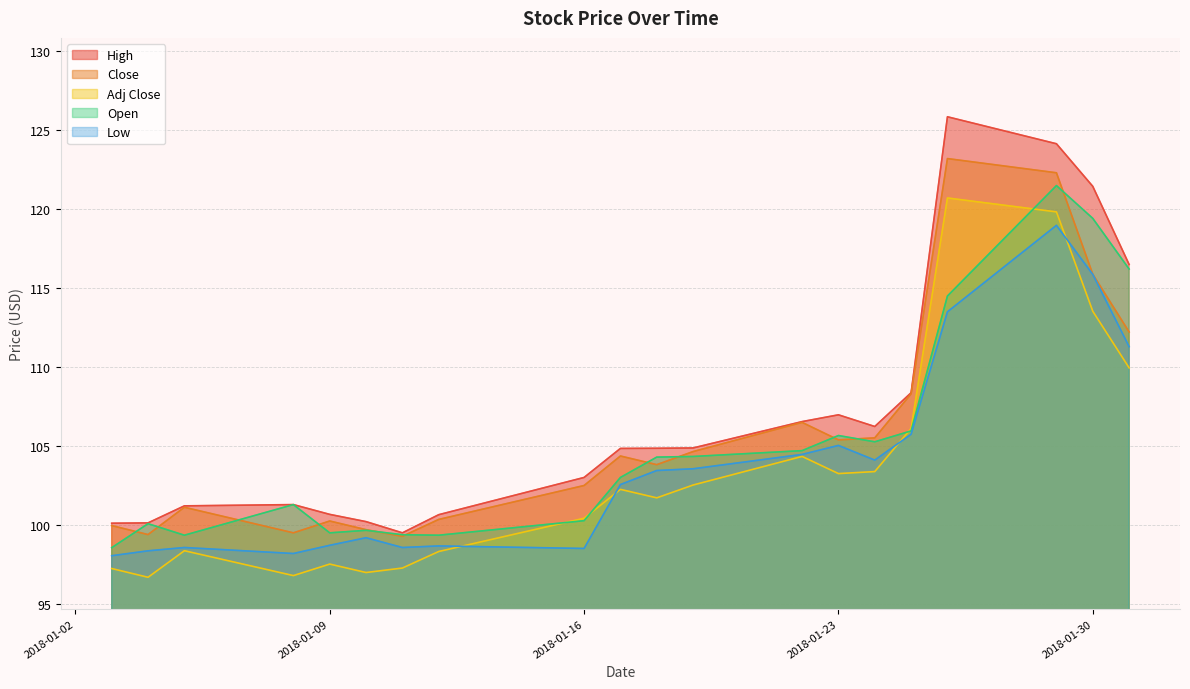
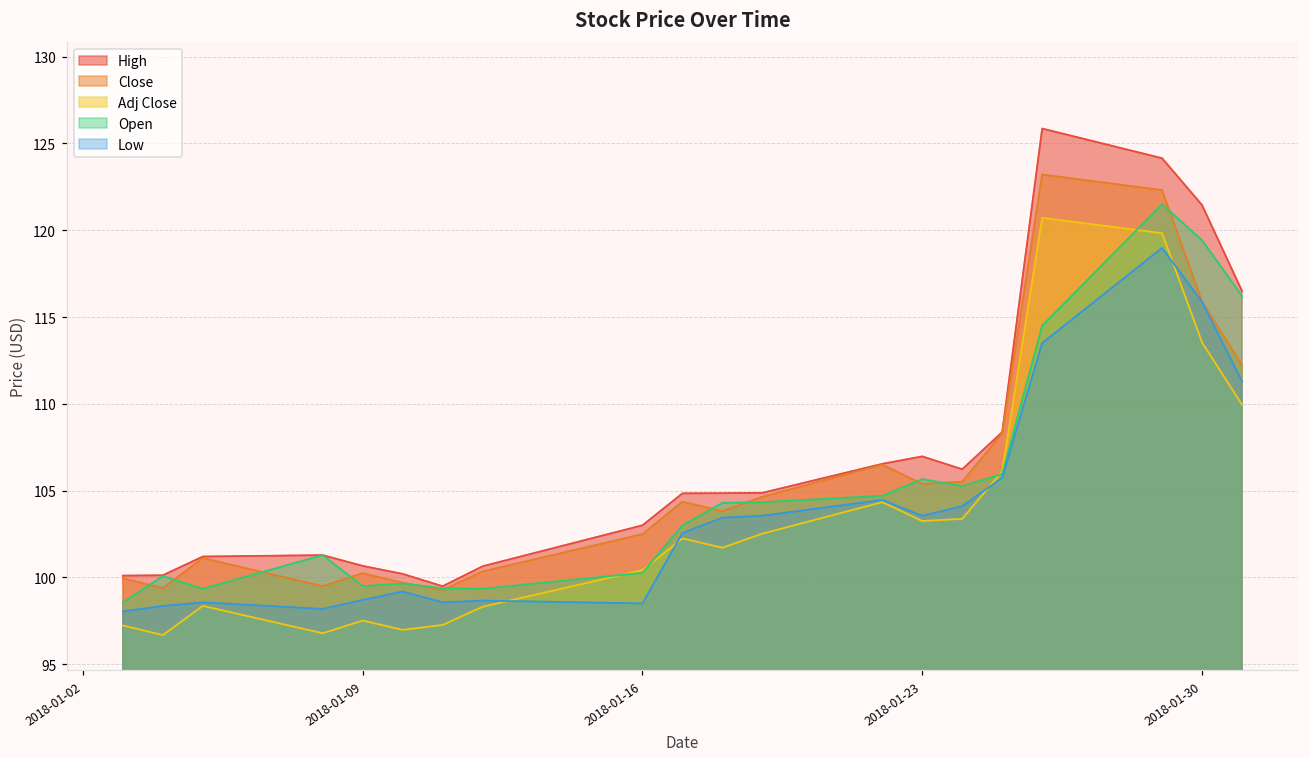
Low, 2018-01-23: 105.0 -> 103.5
